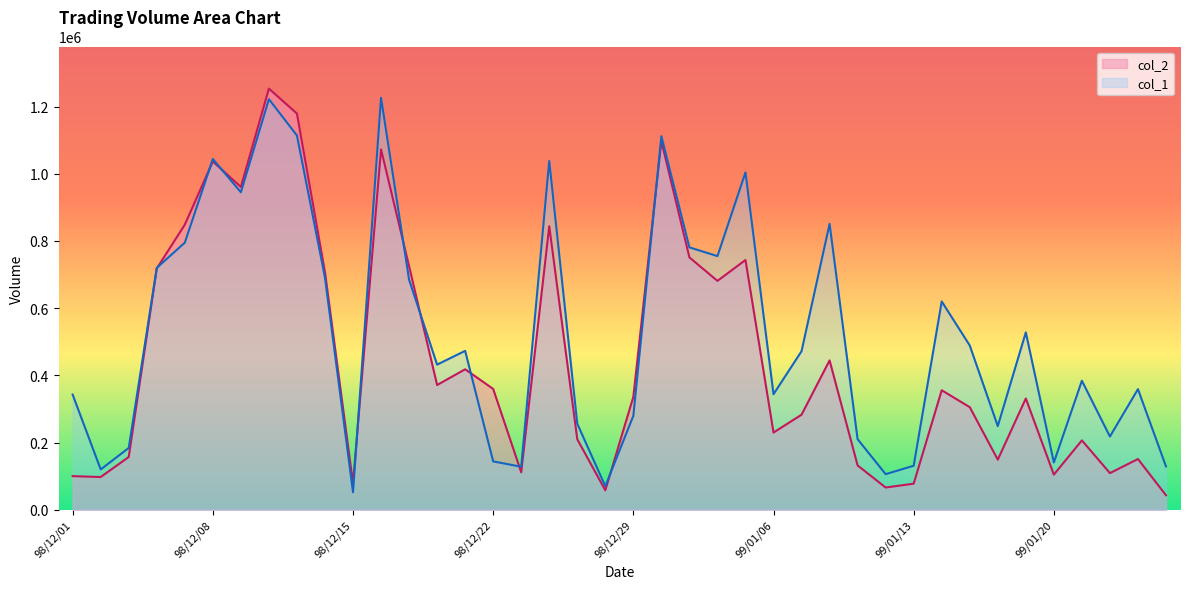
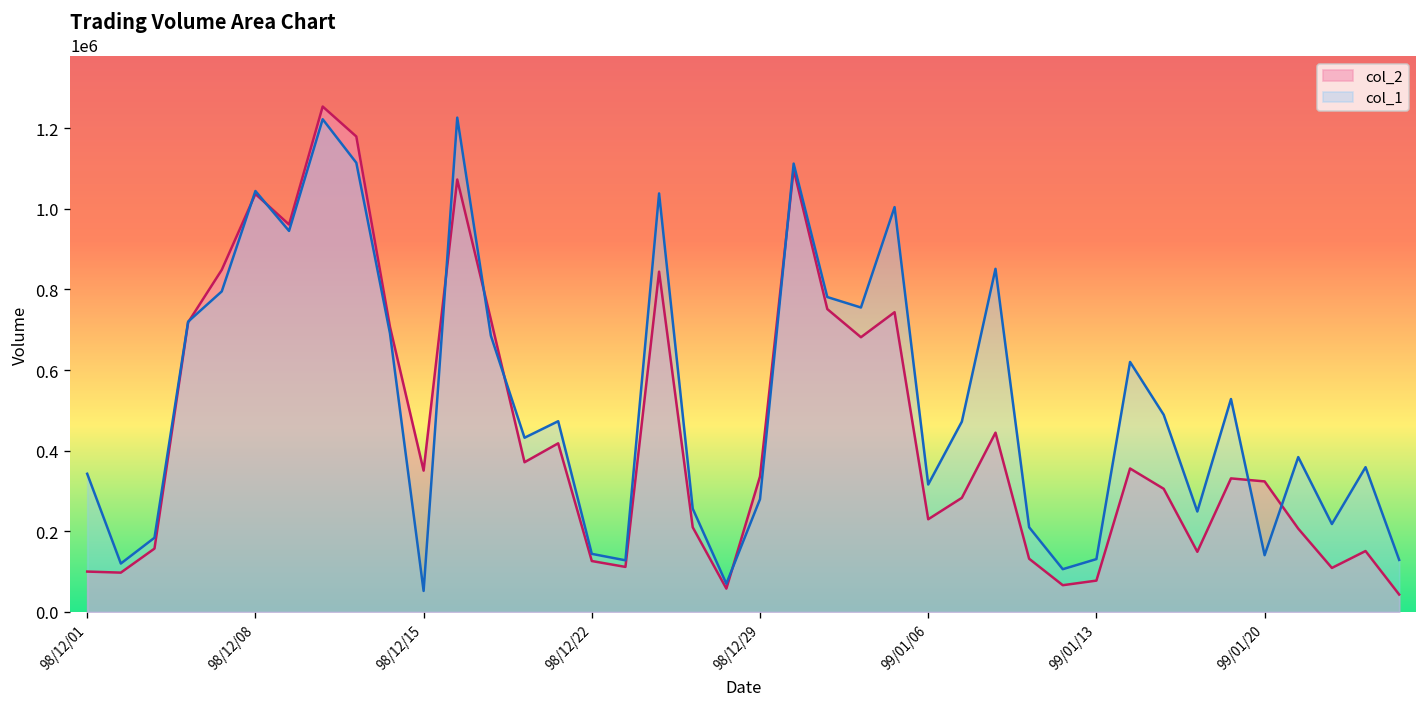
col_2, 98/12/15: 80000 -> 350000
col_2, 98/12/22: 360000 -> 130000
col_1, 99/01/06: 340000 -> 320000
col_2, 99/01/20: 100000 -> 320000
